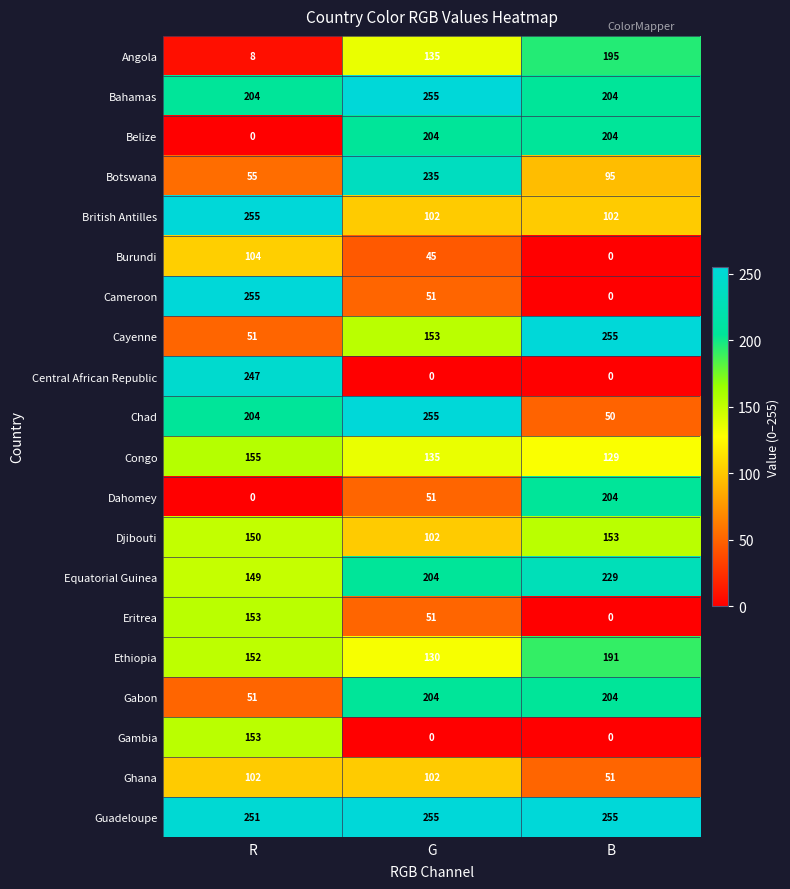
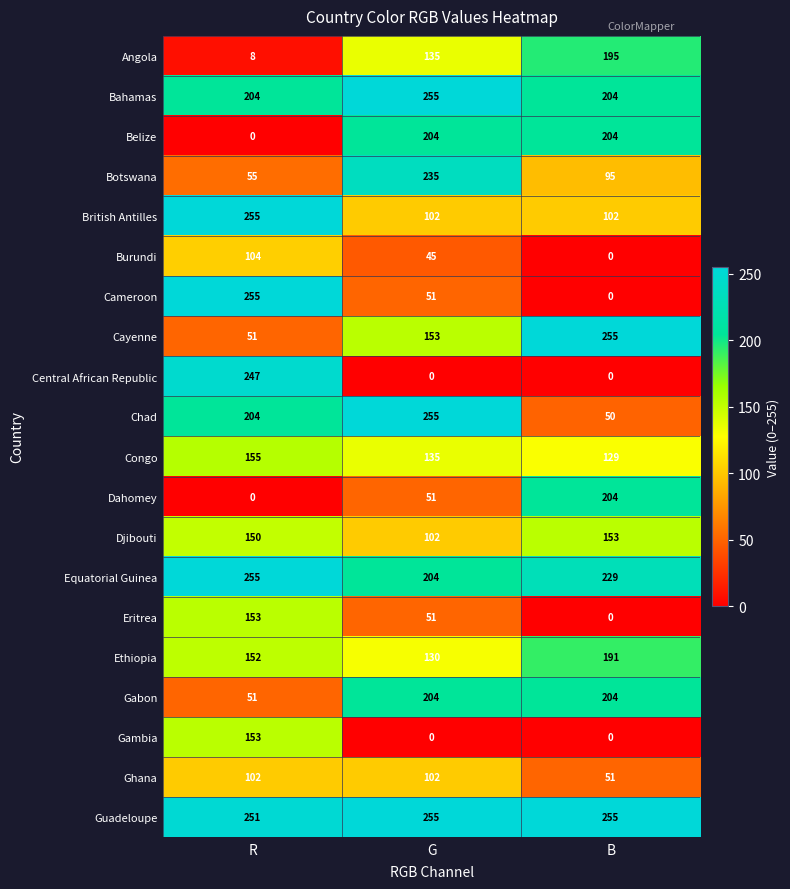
Equatorial Guinea, R: 149 -> 255
